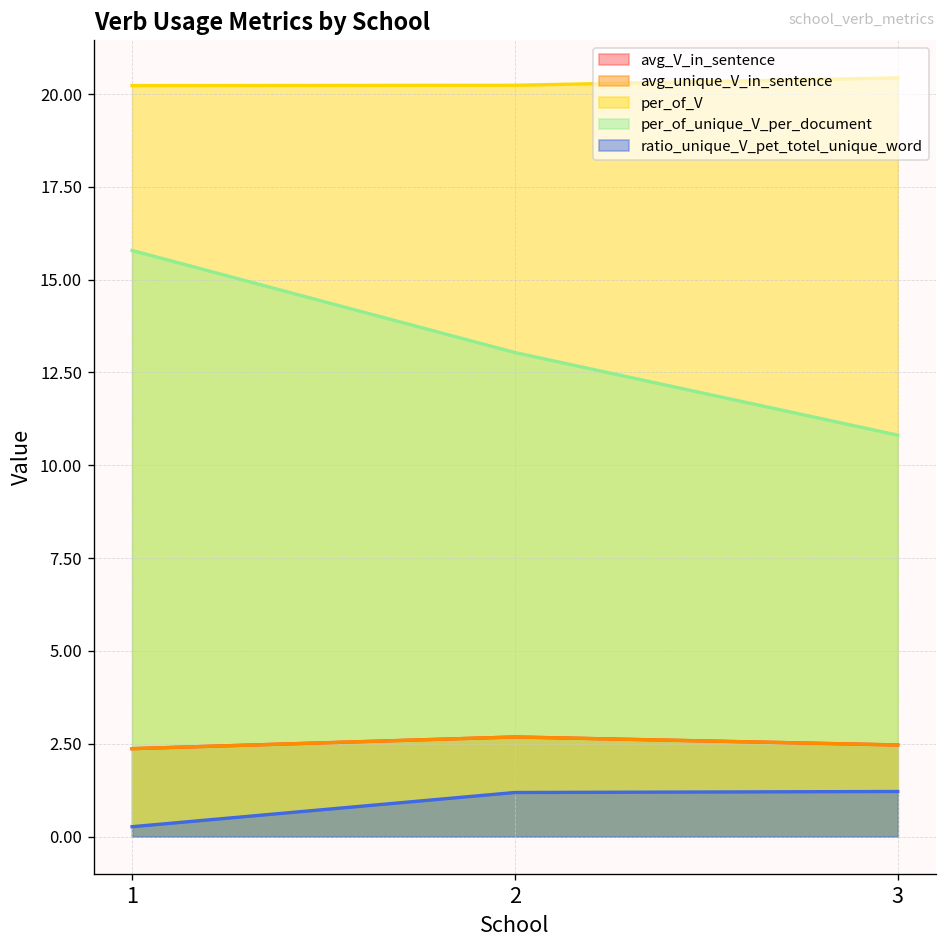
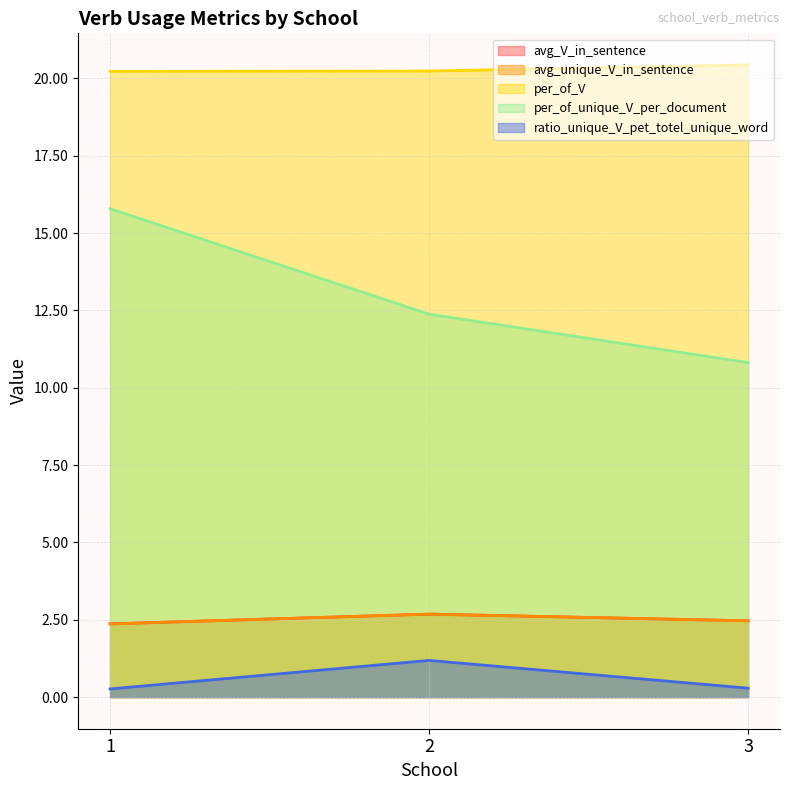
per_of_unique_V_per_document, 2: 13.0 -> 12.4
ratio_unique_V_pet_totel_unique_word, 3: 1.2 -> 0.3
